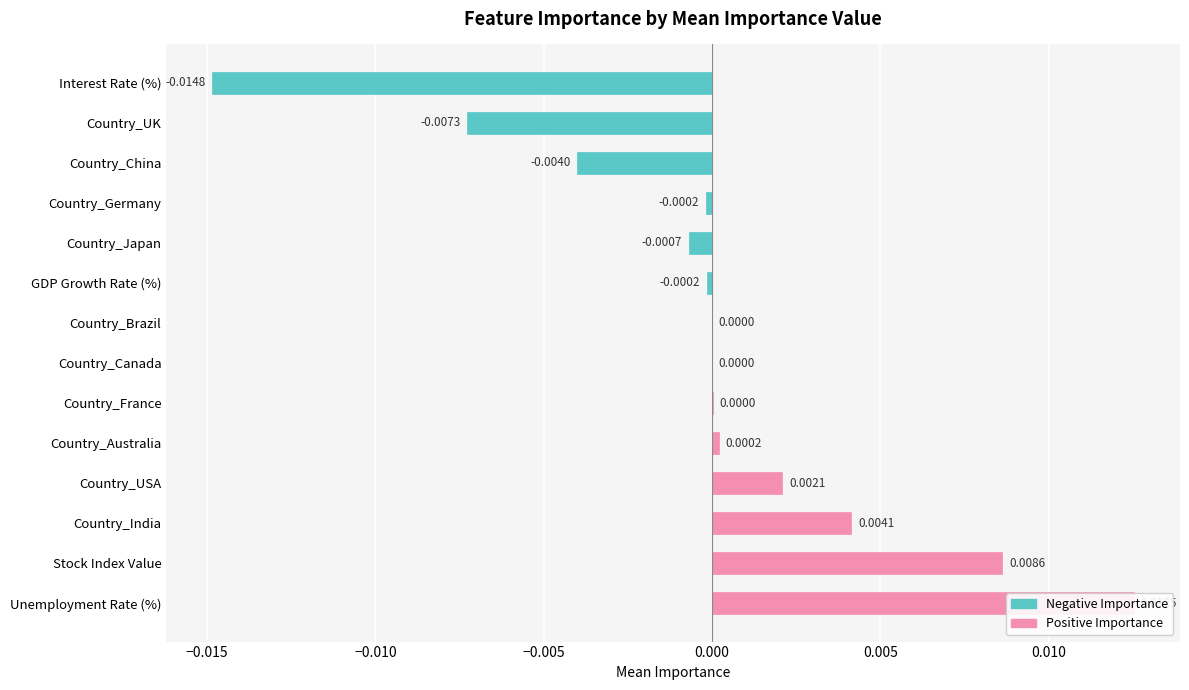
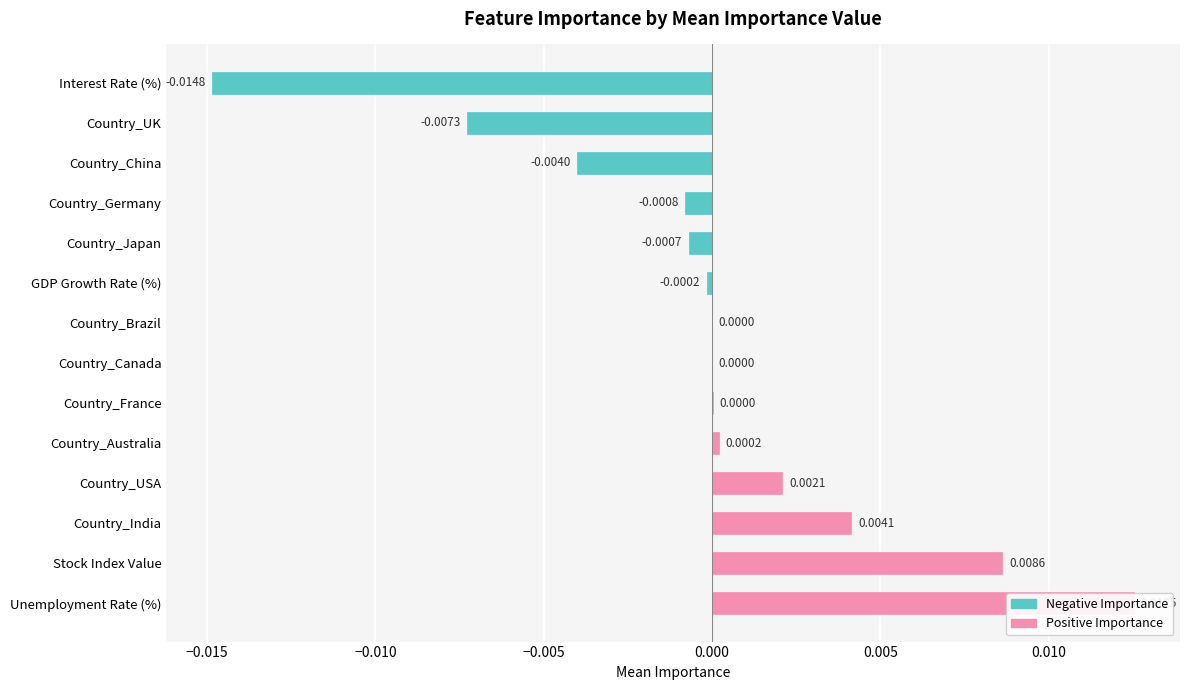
Country_Germany: -0.0002 -> -0.0008
